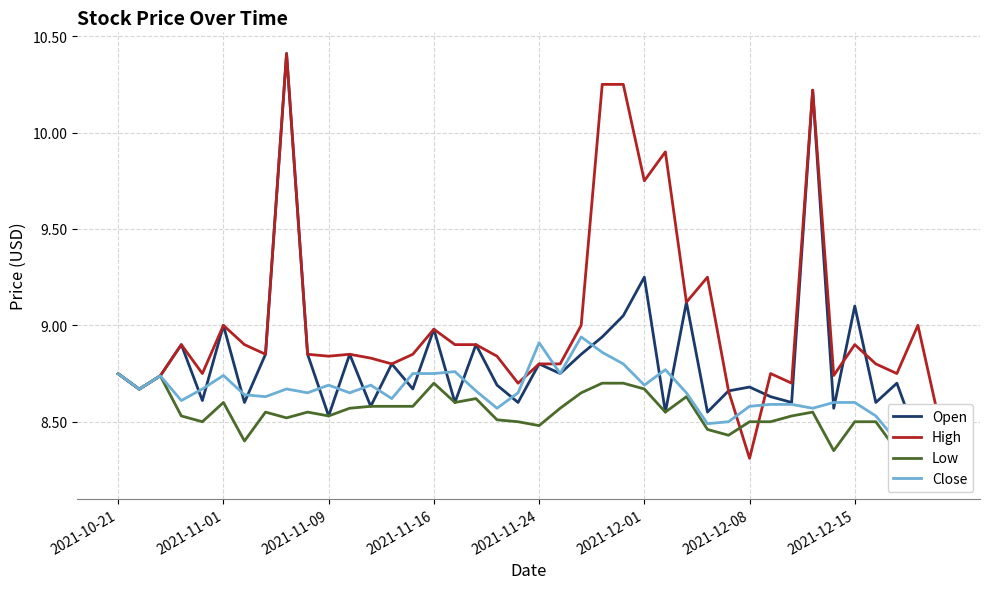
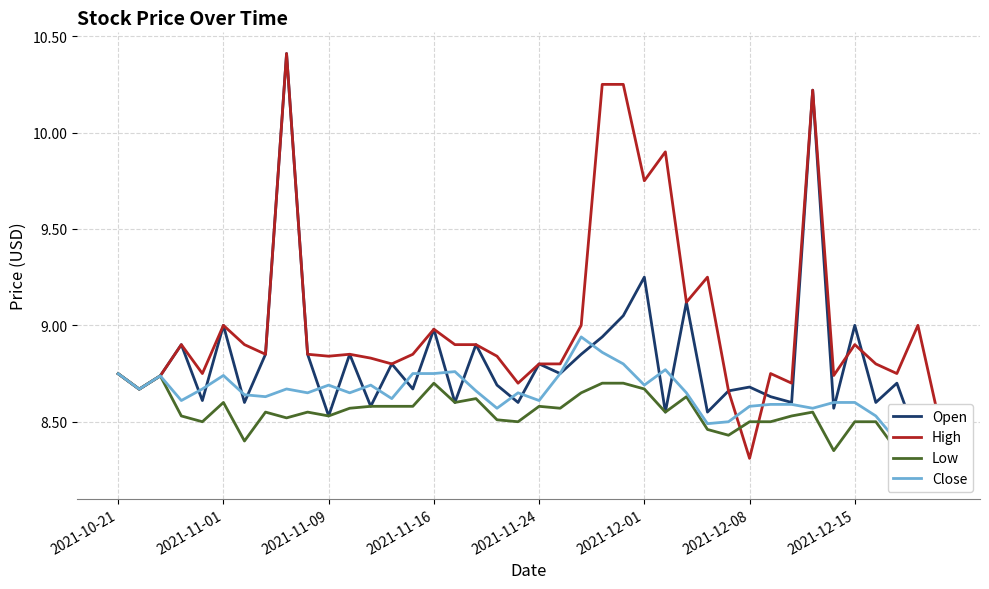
Low, 2021-11-24: 8.48 -> 8.58
Close, 2021-11-24: 8.91 -> 8.61
Open, 2021-12-15: 9.1 -> 9.0
